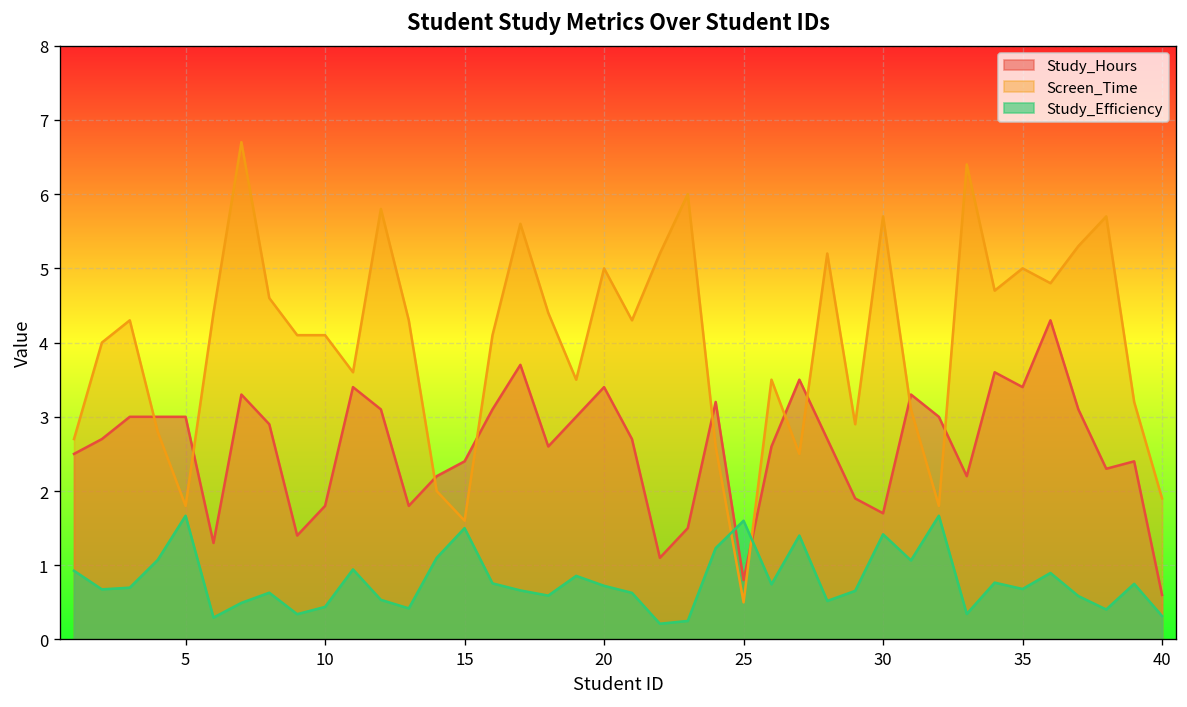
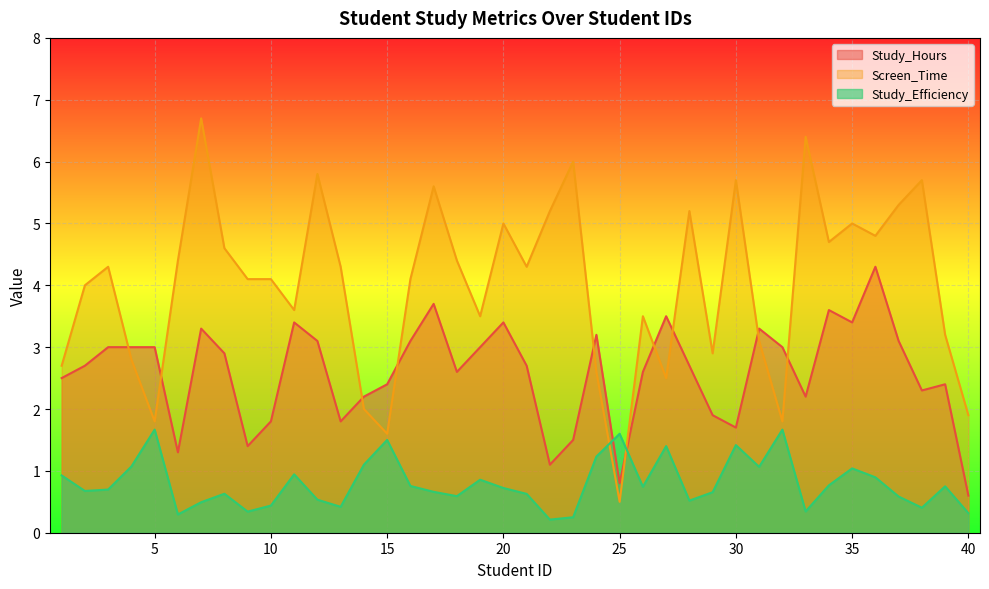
Study_Efficiency, 35: 0.7 -> 1.0
